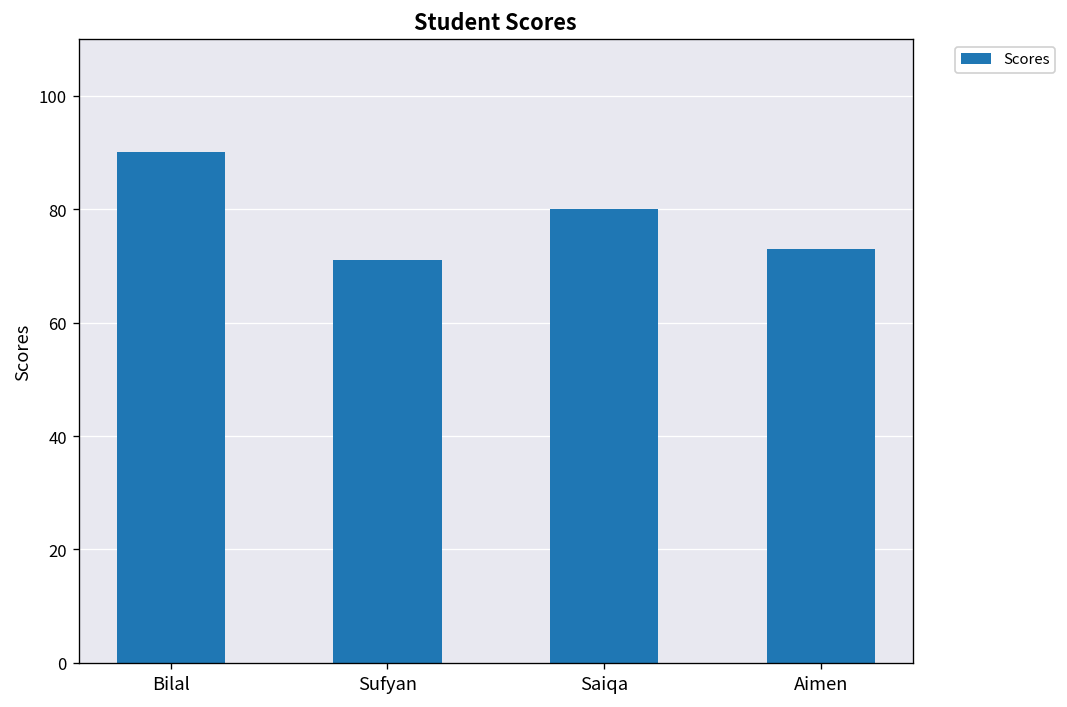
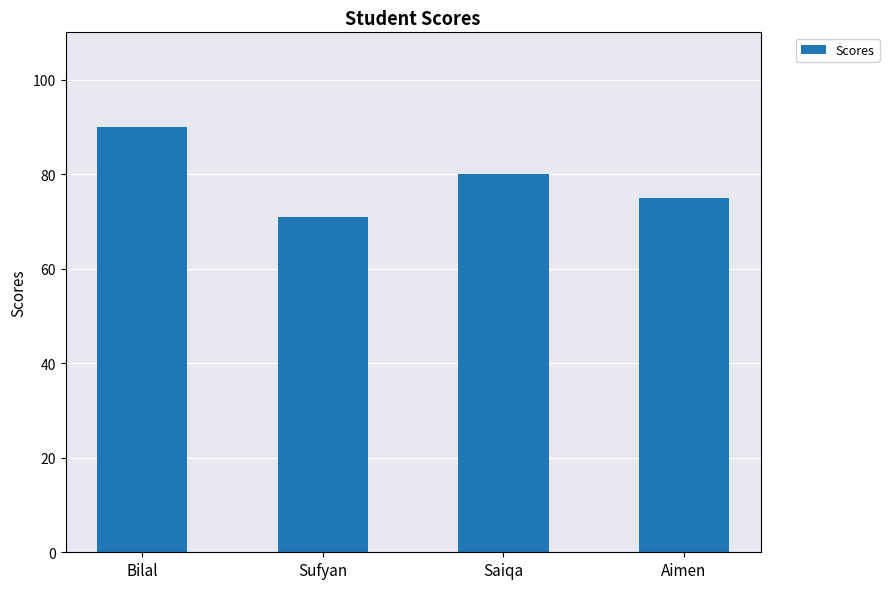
Aimen: 73 -> 75
